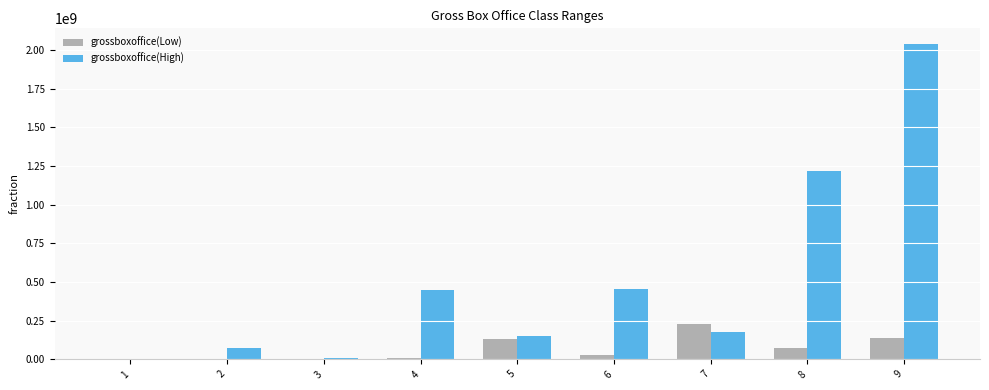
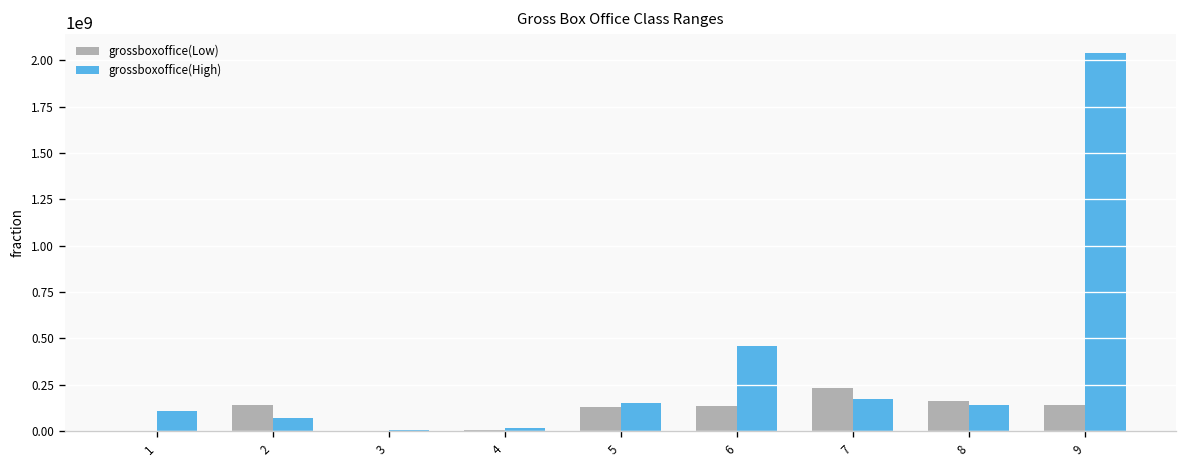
grossboxoffice(High), 1: 0 -> 110000000
grossboxoffice(Low), 2: 0 -> 140000000
grossboxoffice(High), 4: 450000000 -> 20000000
grossboxoffice(Low), 6: 30000000 -> 140000000
grossboxoffice(Low), 8: 80000000 -> 160000000
grossboxoffice(High), 8: 1220000000 -> 140000000
